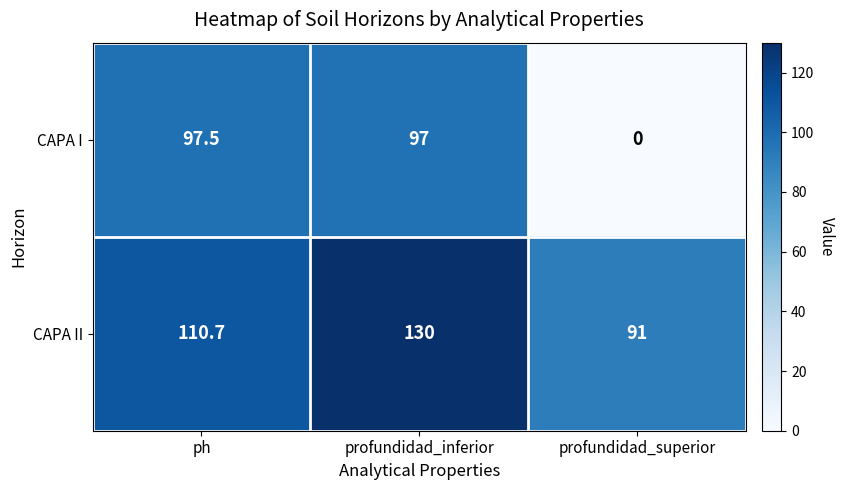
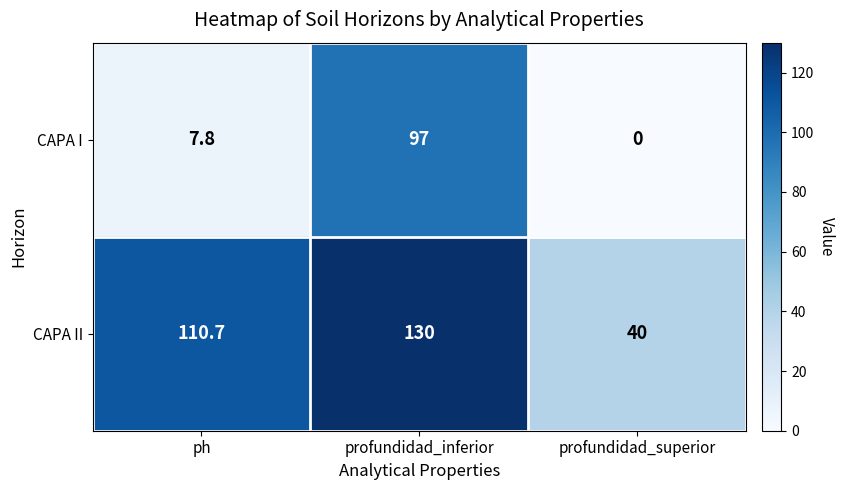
CAPA I, ph: 97.5 -> 7.8
CAPA II, profundidad_superior: 91 -> 40
